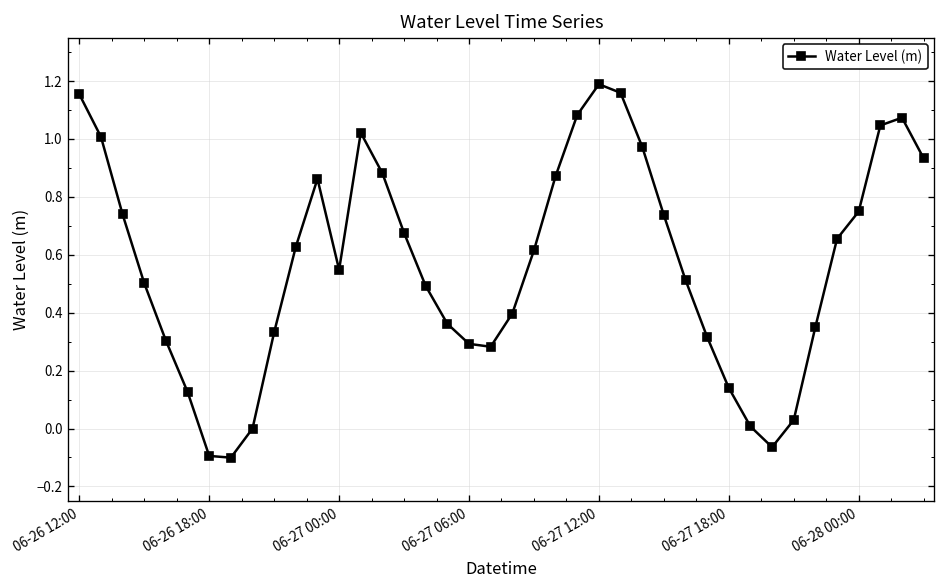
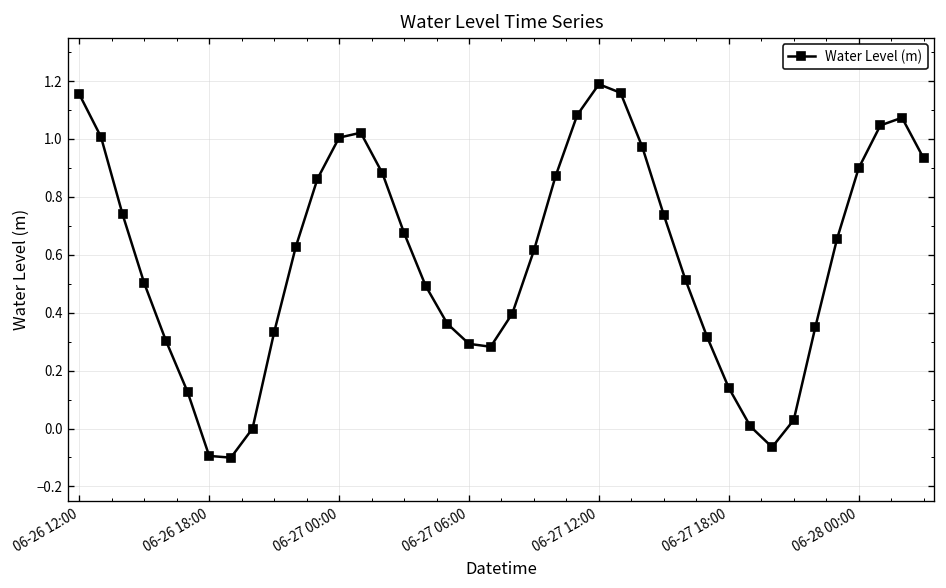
06-27 00:00: 0.55 -> 1.00
06-28 00:00: 0.75 -> 0.90
